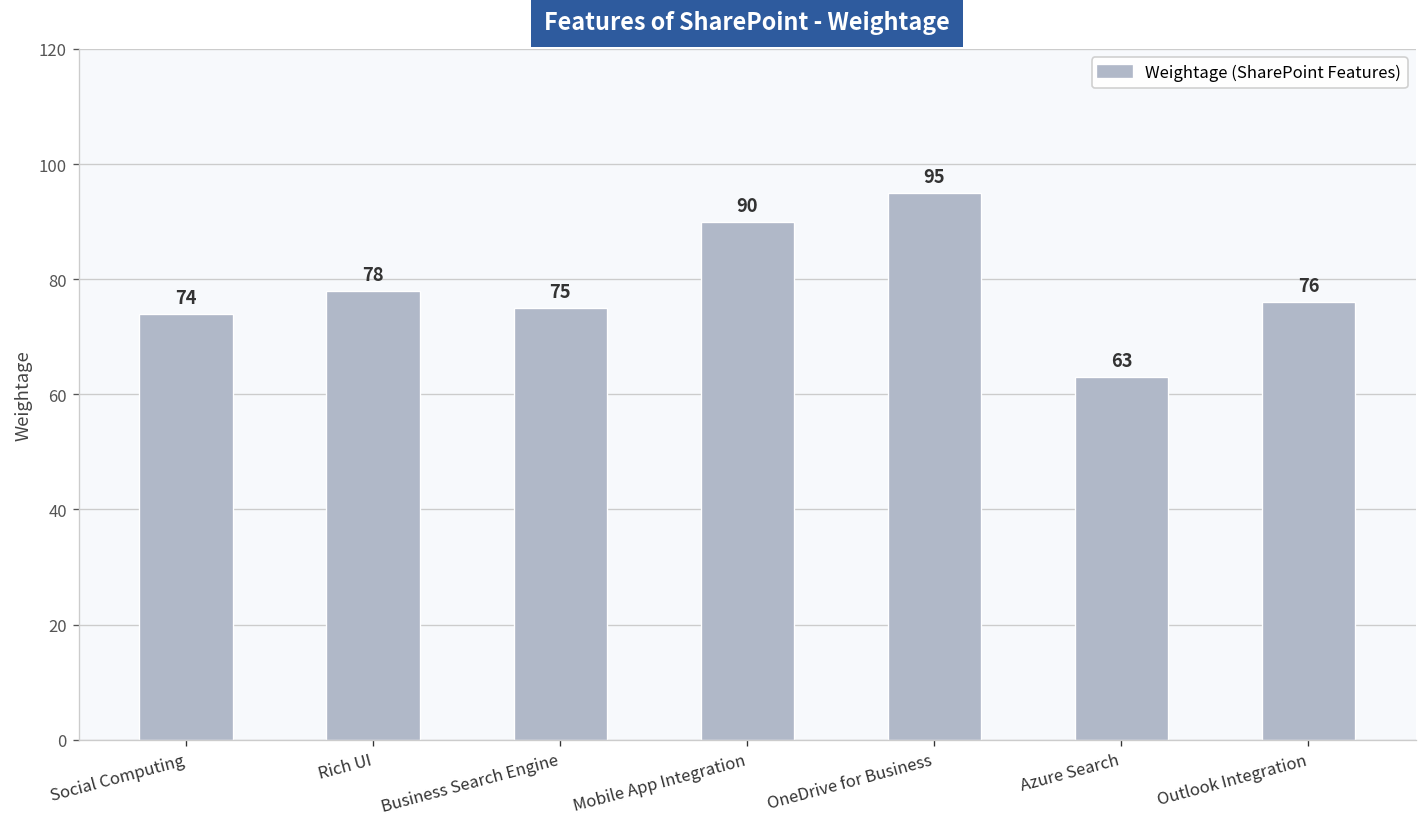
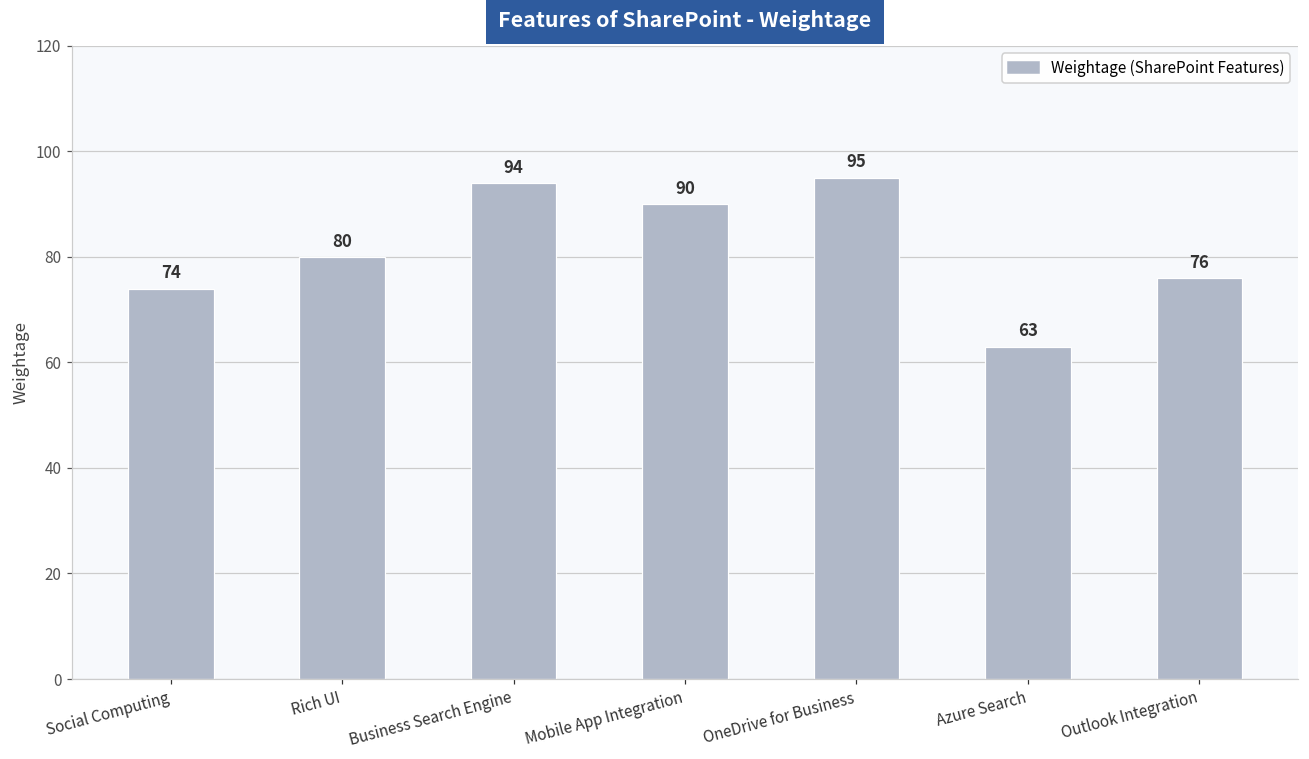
Rich UI: 78 -> 80
Business Search Engine: 75 -> 94
